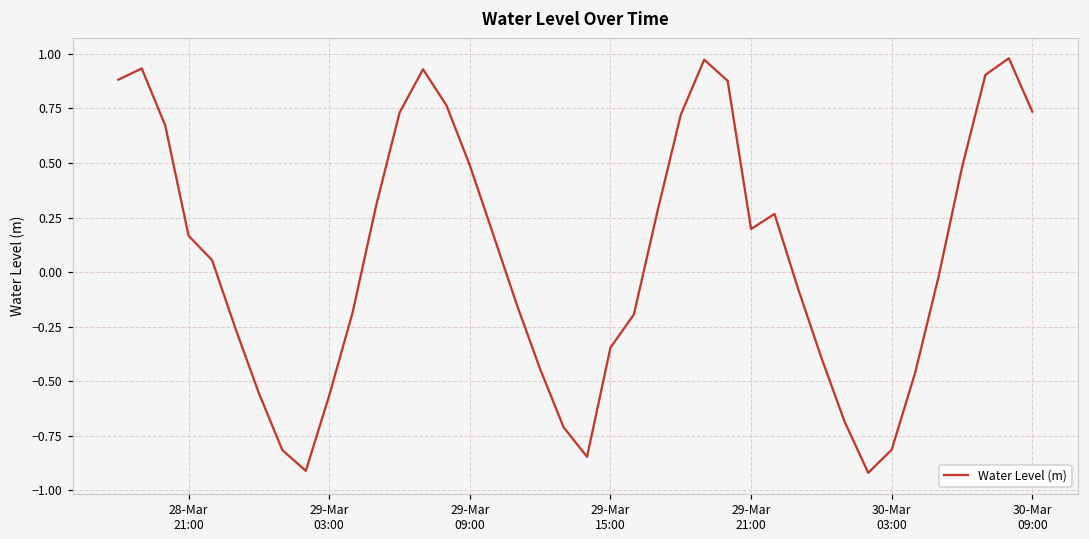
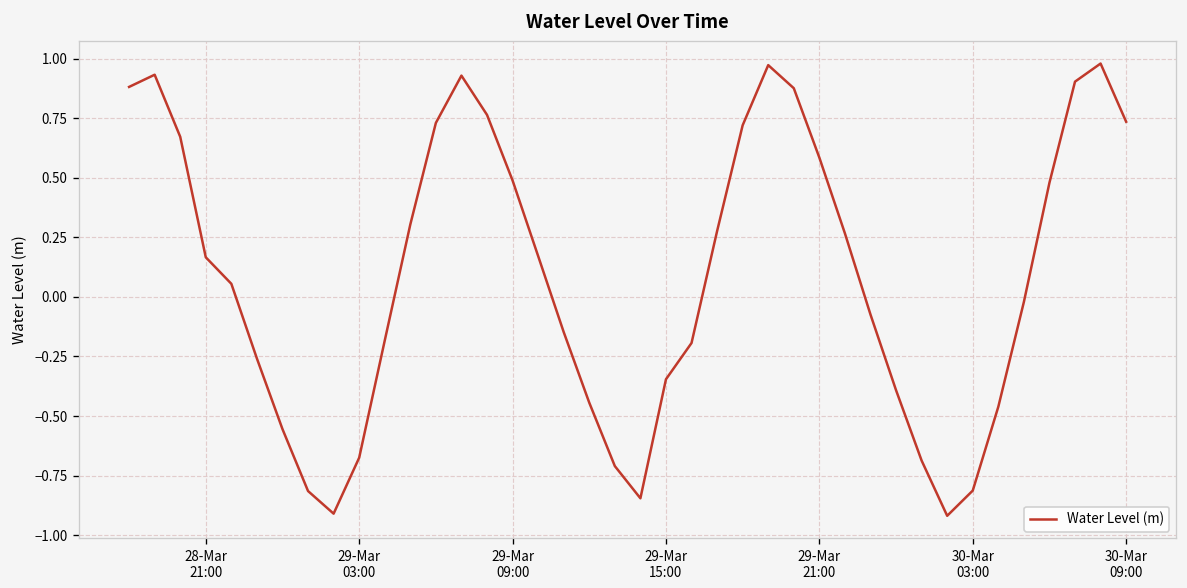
29-Mar 03:00: -0.56 -> -0.68
29-Mar 21:00: 0.20 -> 0.58
